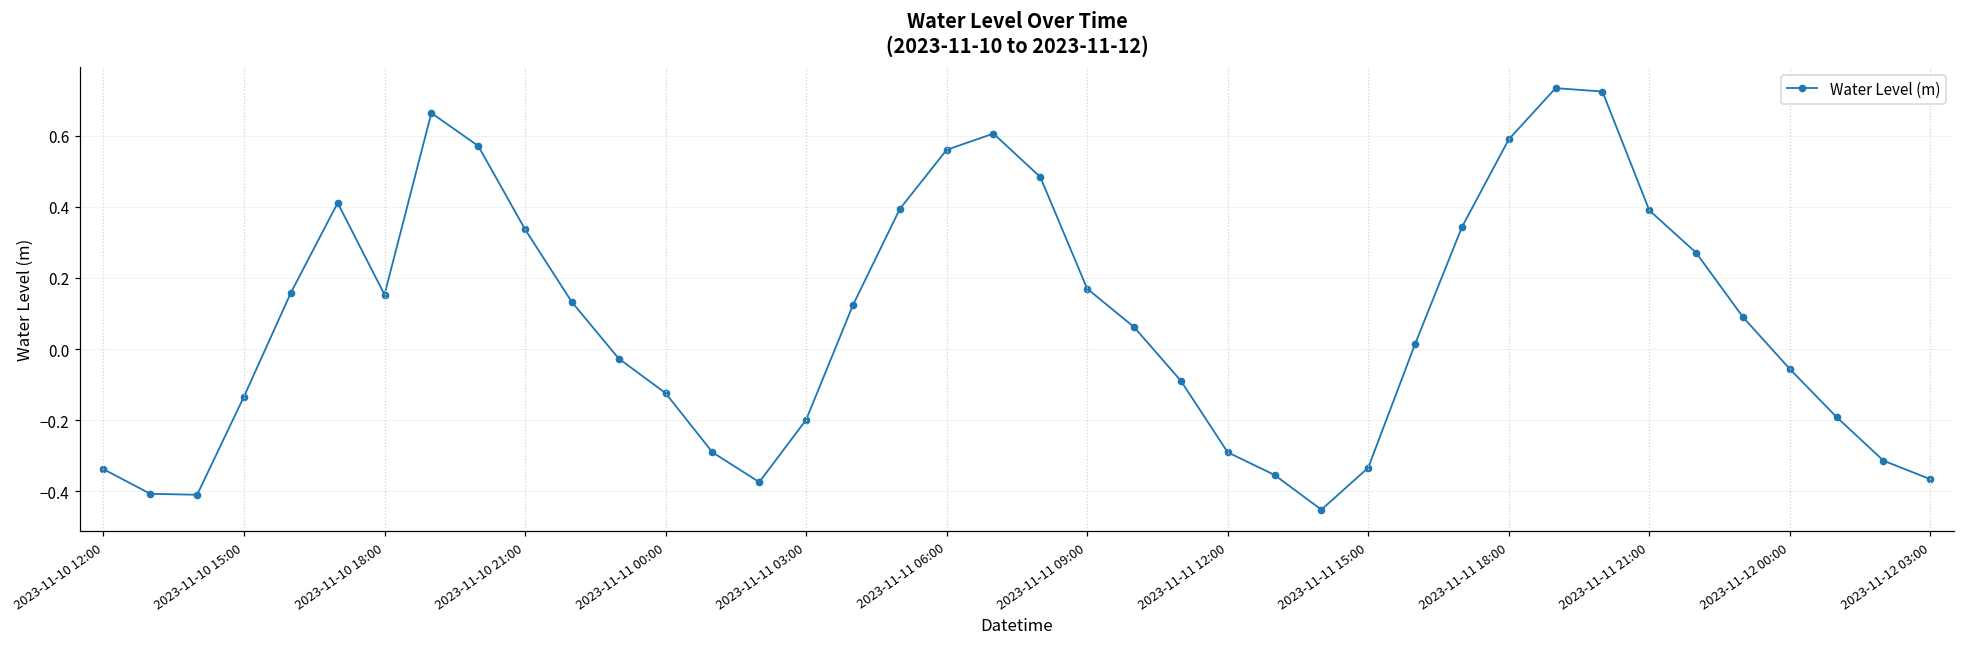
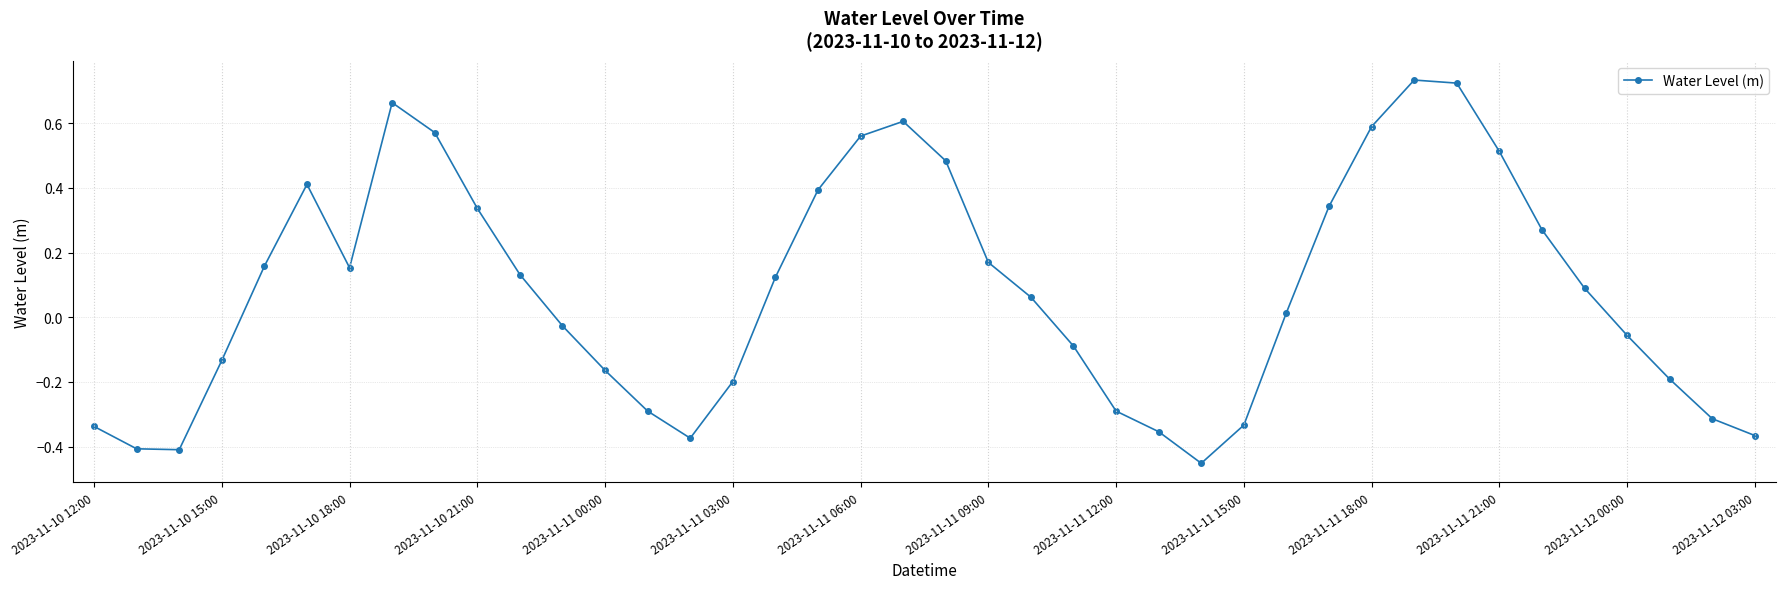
2023-11-11 00:00: -0.12 -> -0.16
2023-11-11 21:00: 0.39 -> 0.51
